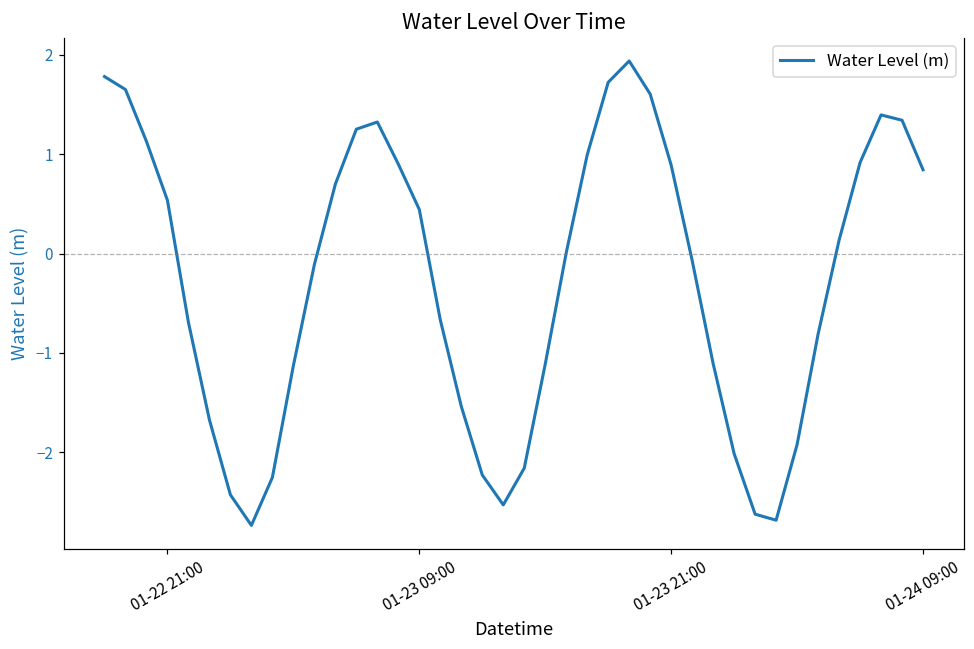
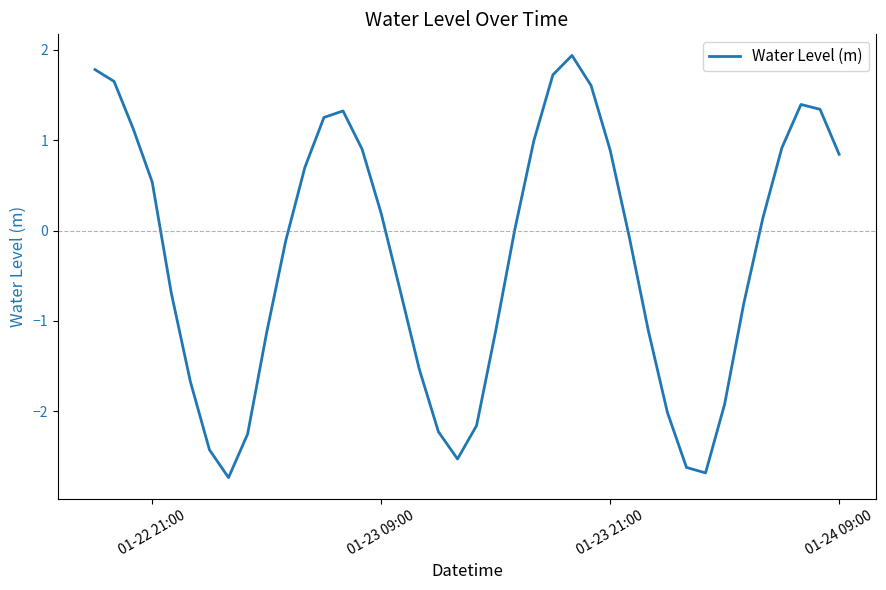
01-23 09:00: 0.4 -> 0.2
